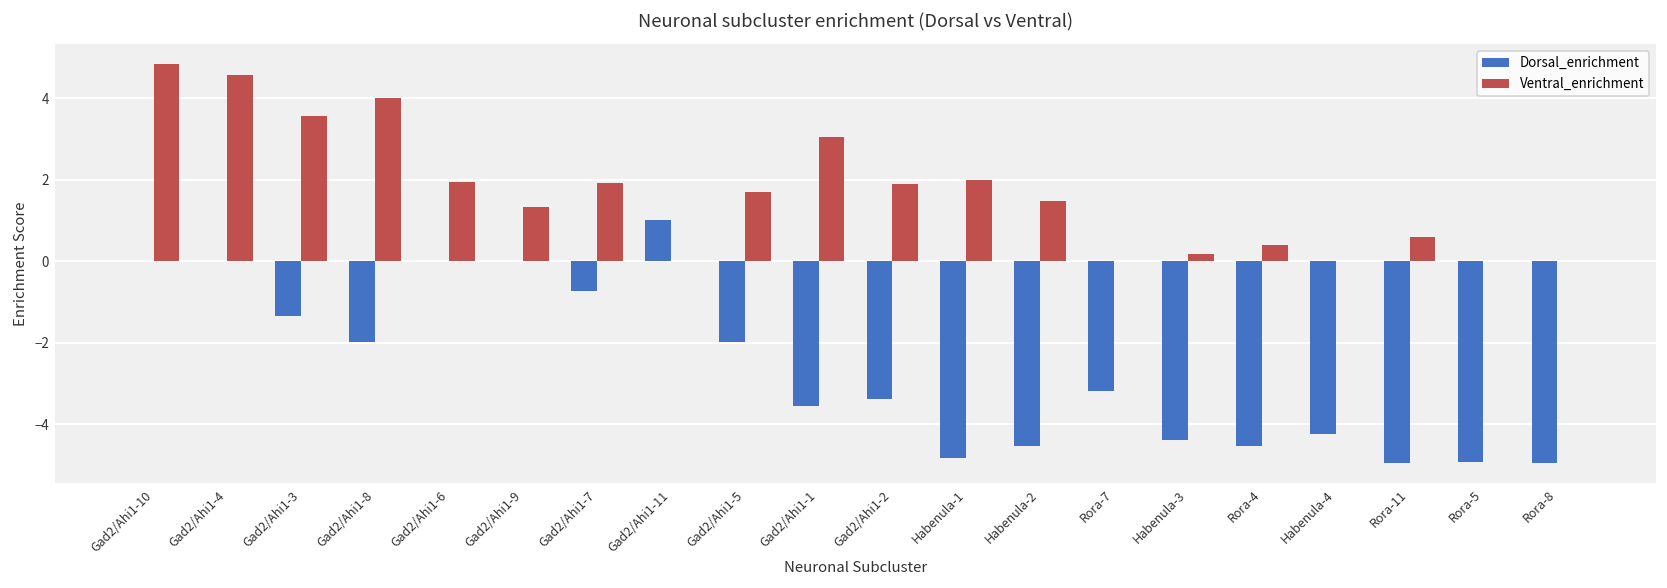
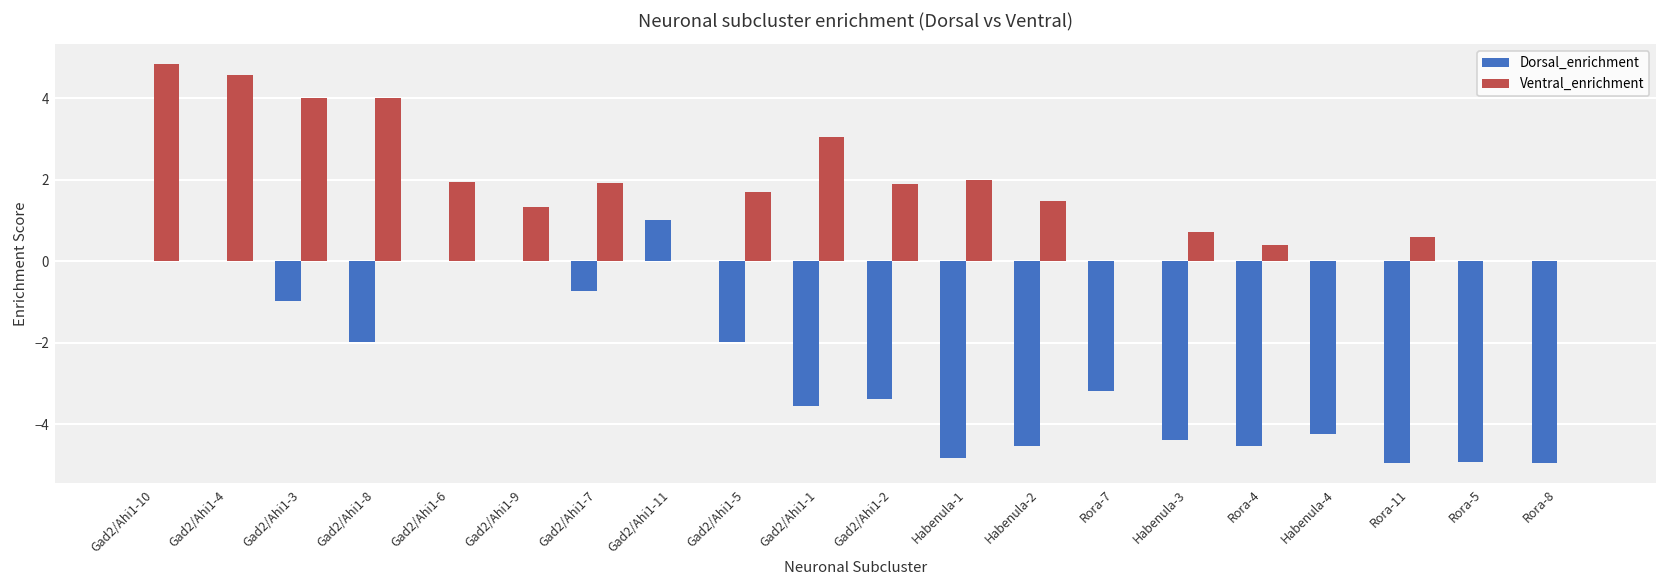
Dorsal_enrichment, Gad2/Ahi1-3: -1.3 -> -1.0
Ventral_enrichment, Gad2/Ahi1-3: 3.5 -> 4.0
Ventral_enrichment, Habenula-3: 0.2 -> 0.7
